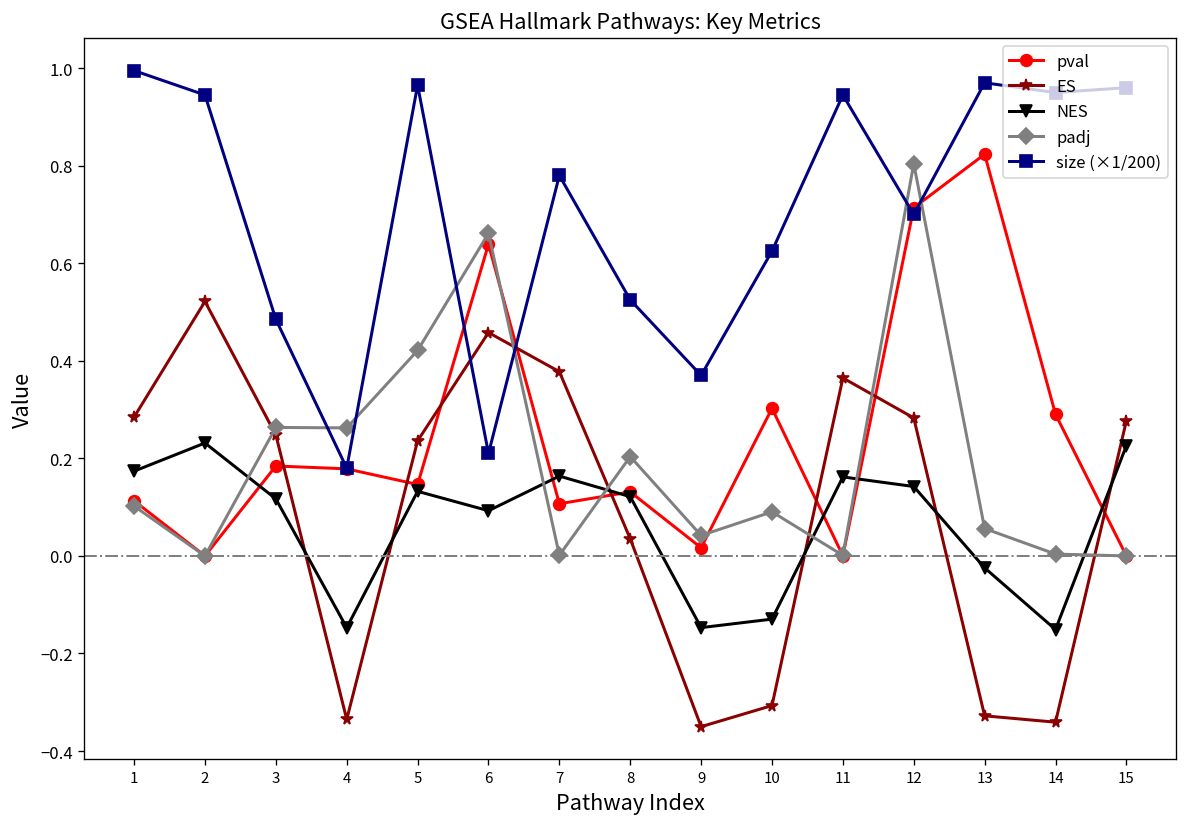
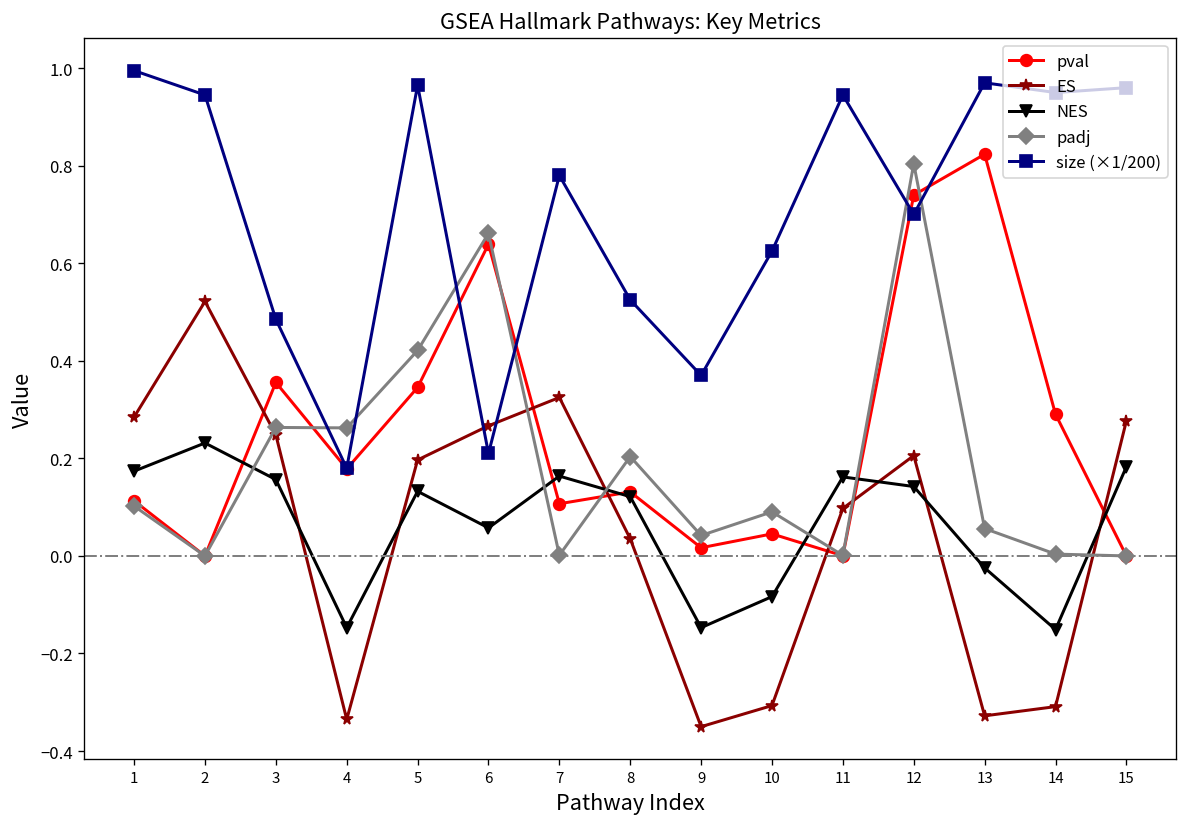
pval, 3: 0.18 -> 0.36
NES, 3: 0.12 -> 0.16
pval, 5: 0.15 -> 0.35
ES, 5: 0.24 -> 0.20
ES, 6: 0.46 -> 0.27
NES, 6: 0.09 -> 0.06
ES, 7: 0.38 -> 0.32
pval, 10: 0.30 -> 0.05
NES, 10: -0.13 -> -0.08
ES, 11: 0.36 -> 0.10
pval, 12: 0.71 -> 0.74
ES, 12: 0.28 -> 0.21
ES, 14: -0.34 -> -0.31
NES, 15: 0.23 -> 0.18
